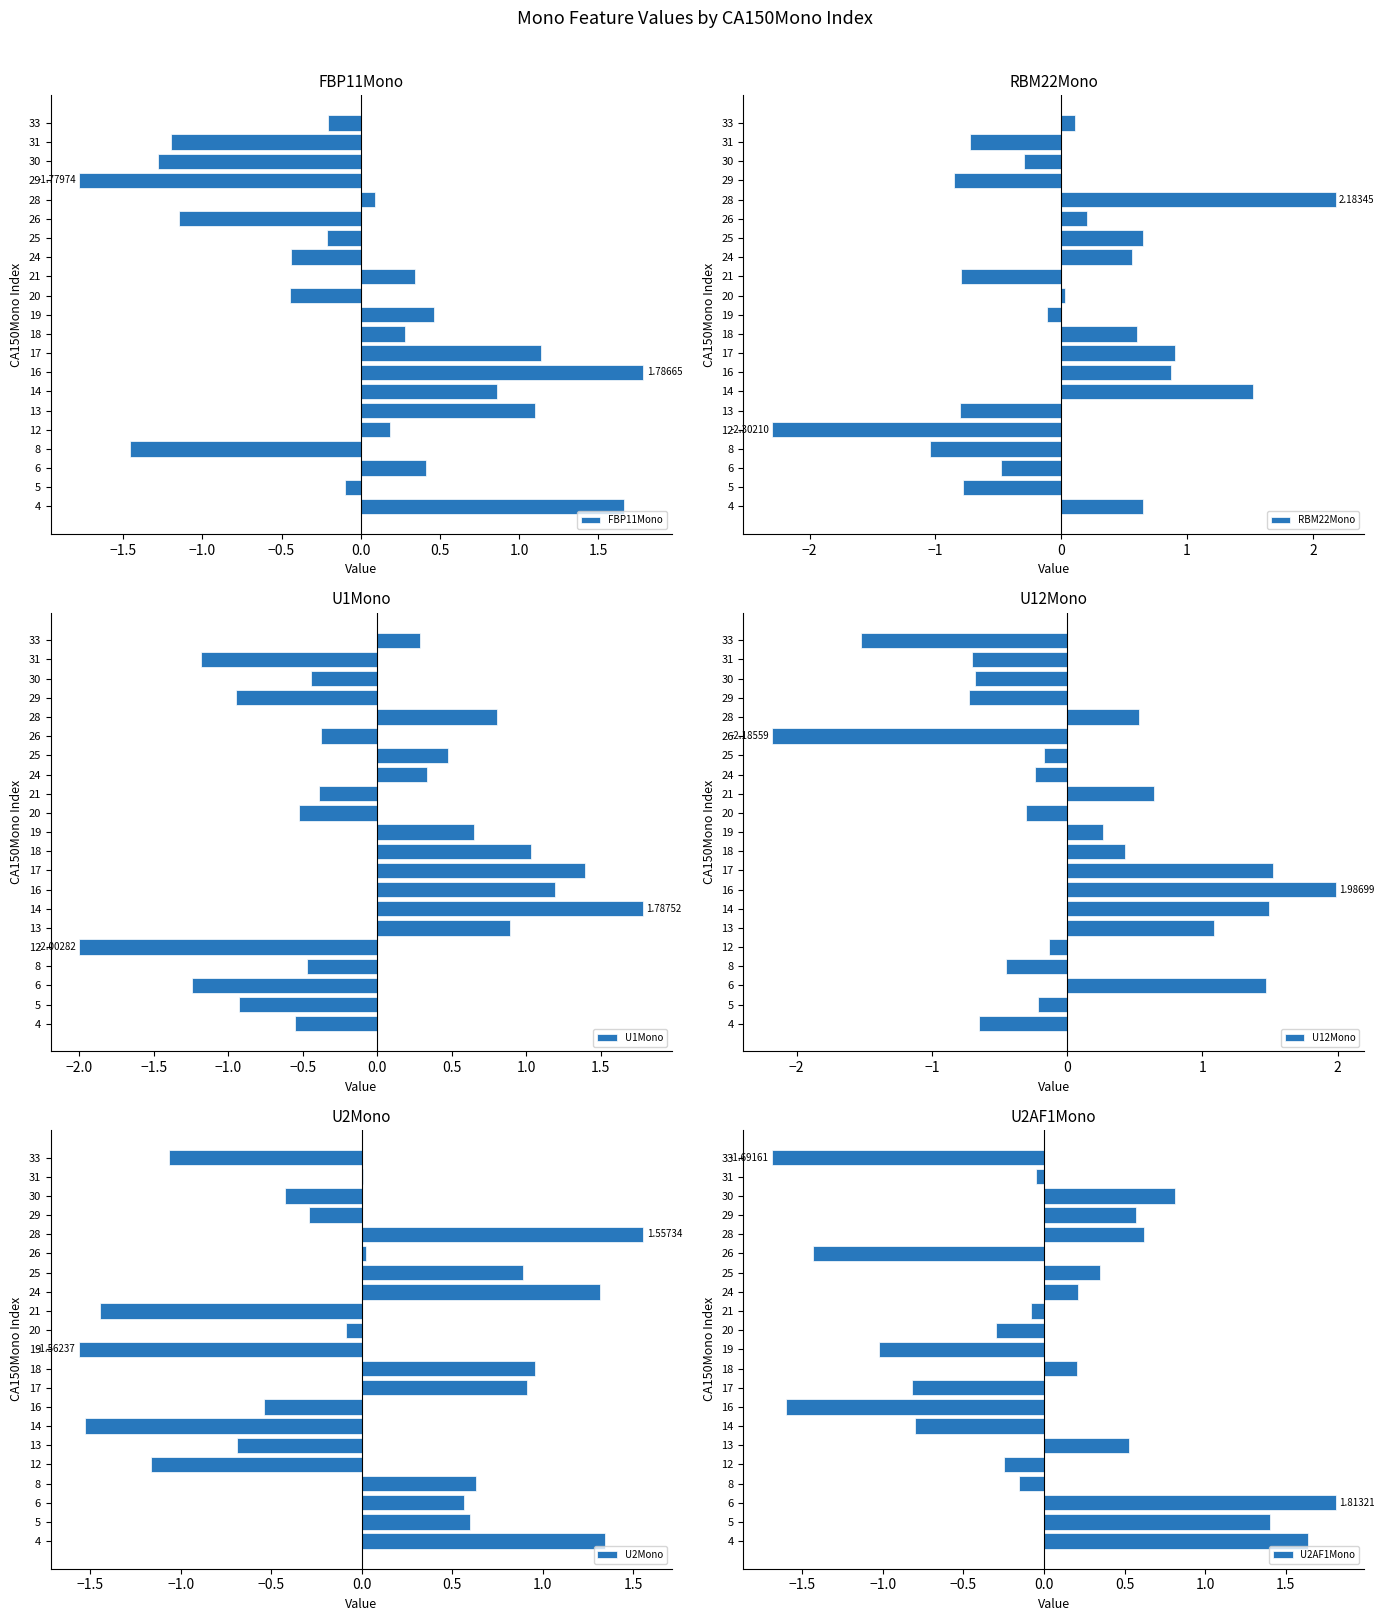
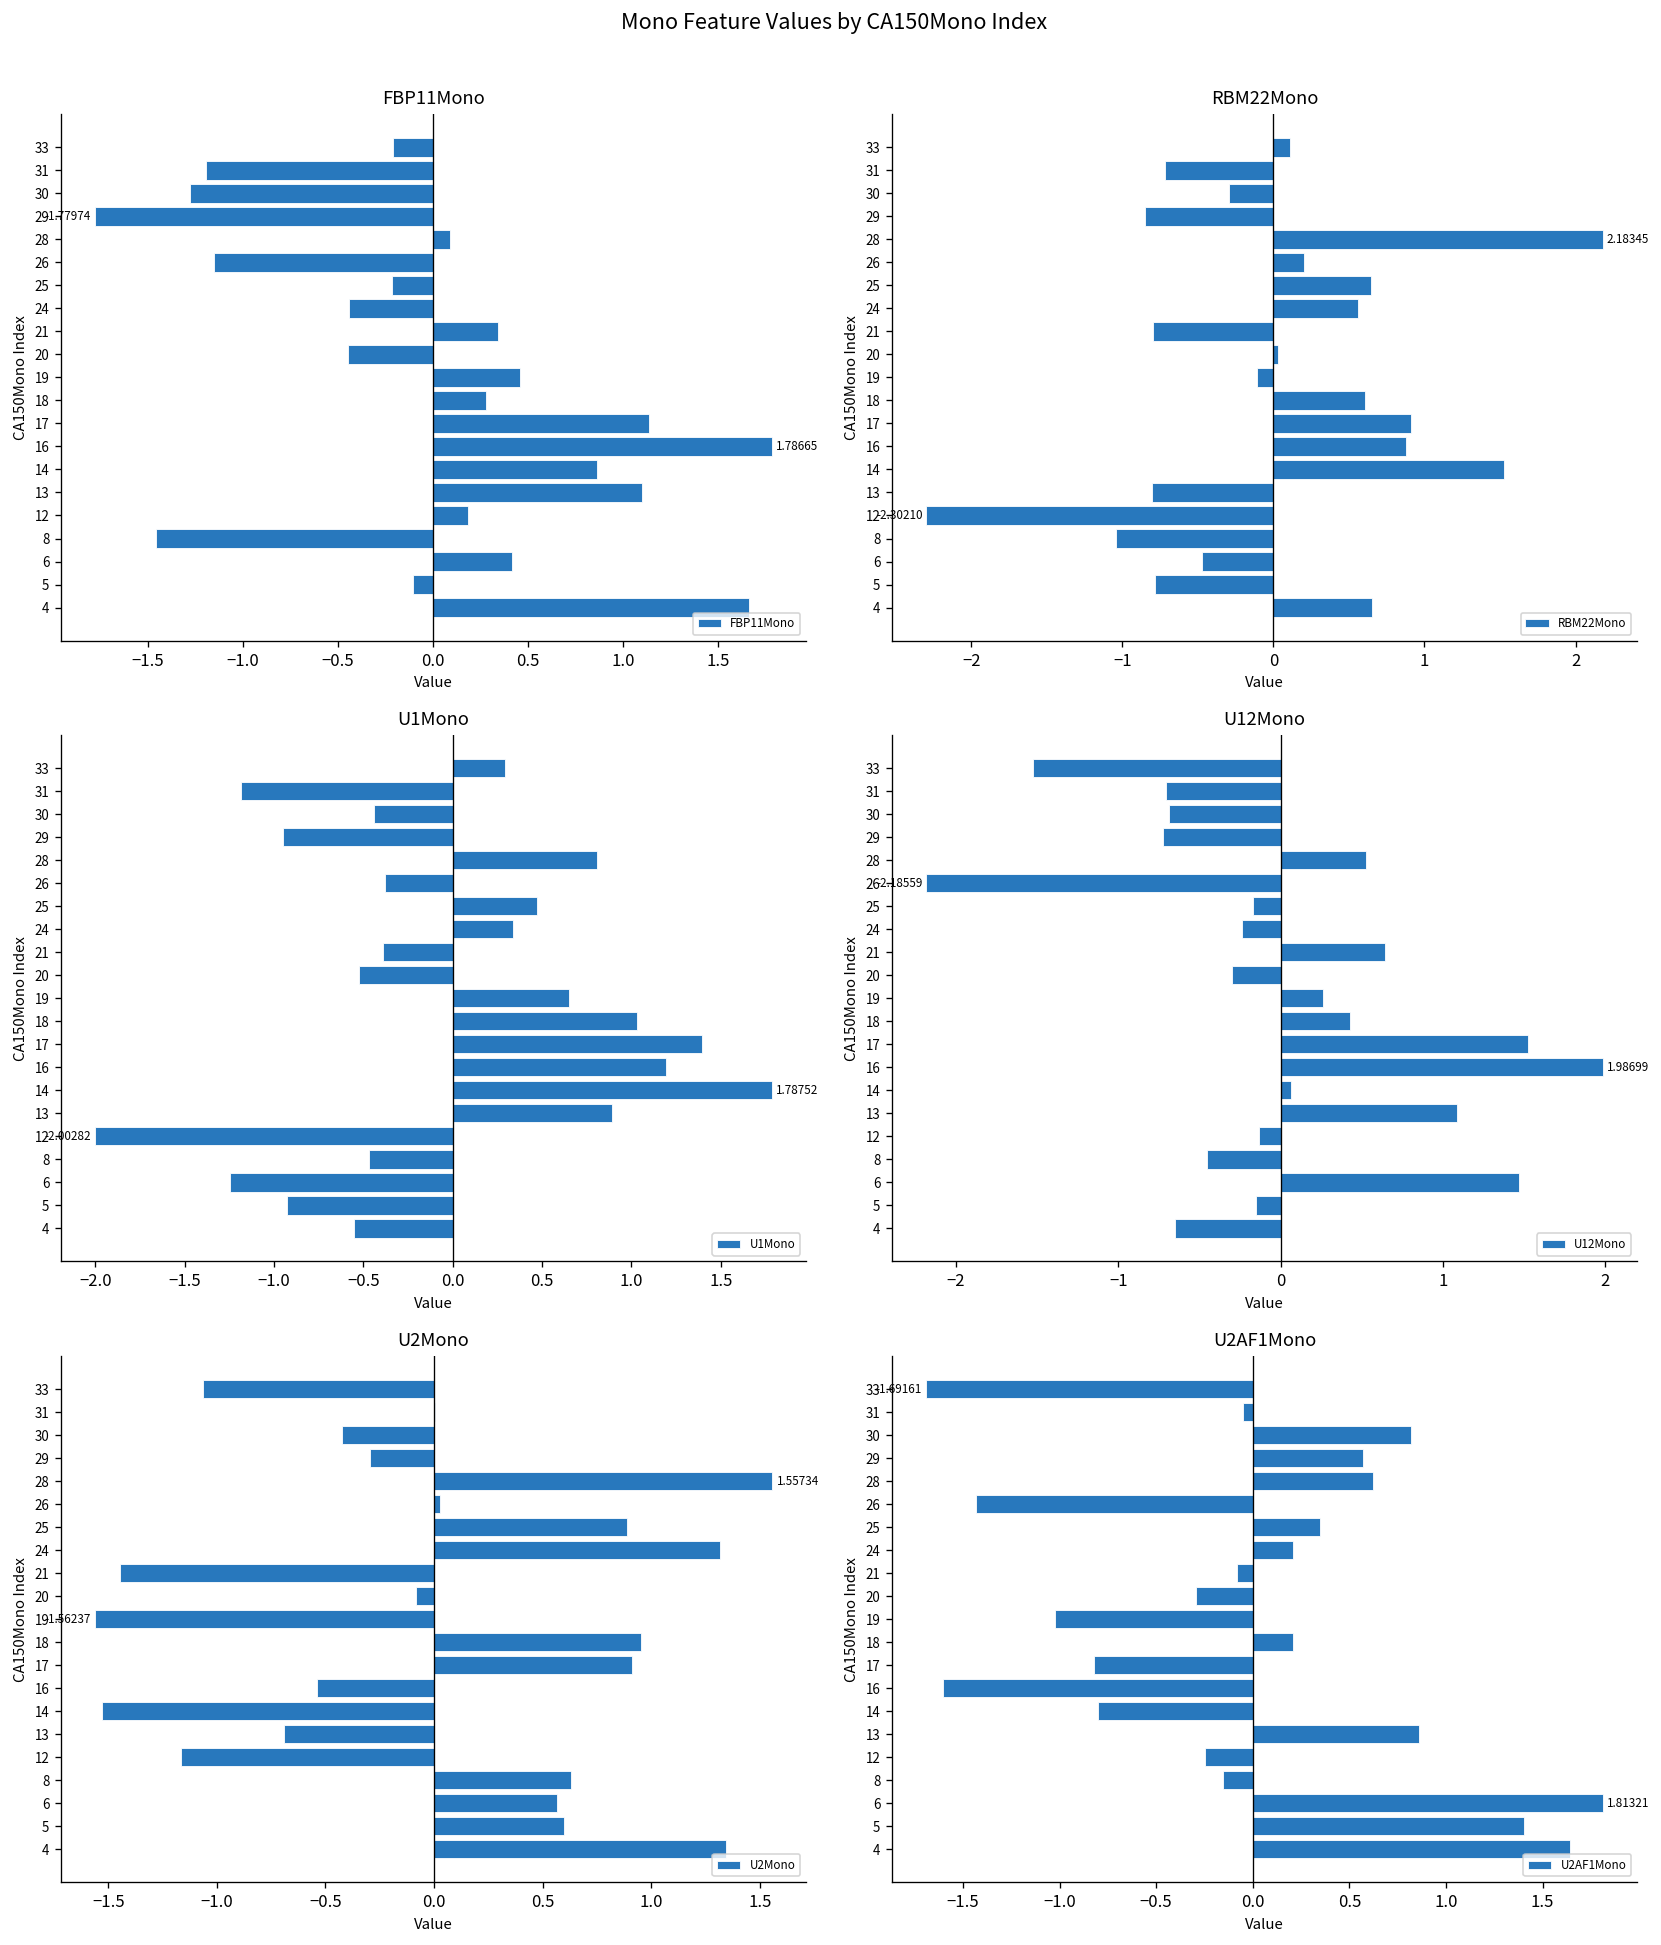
U12Mono, 14: 1.49 -> 0.06
U12Mono, 5: -0.21 -> -0.15
U2AF1Mono, 13: 0.53 -> 0.86
